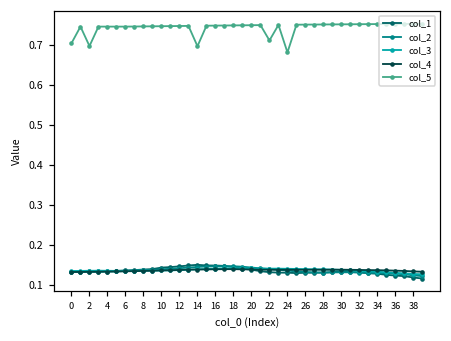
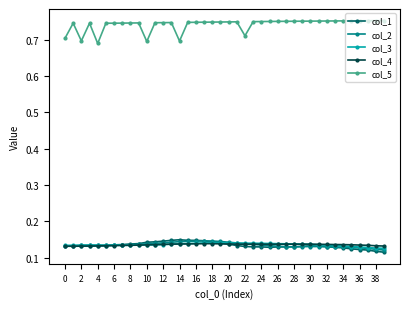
col_5, 4: 0.75 -> 0.69
col_5, 10: 0.75 -> 0.70
col_5, 24: 0.68 -> 0.75
